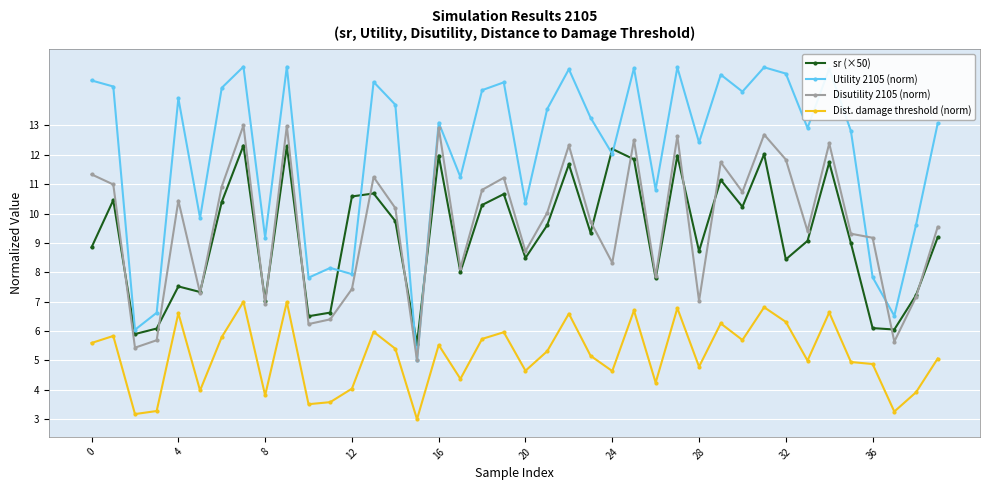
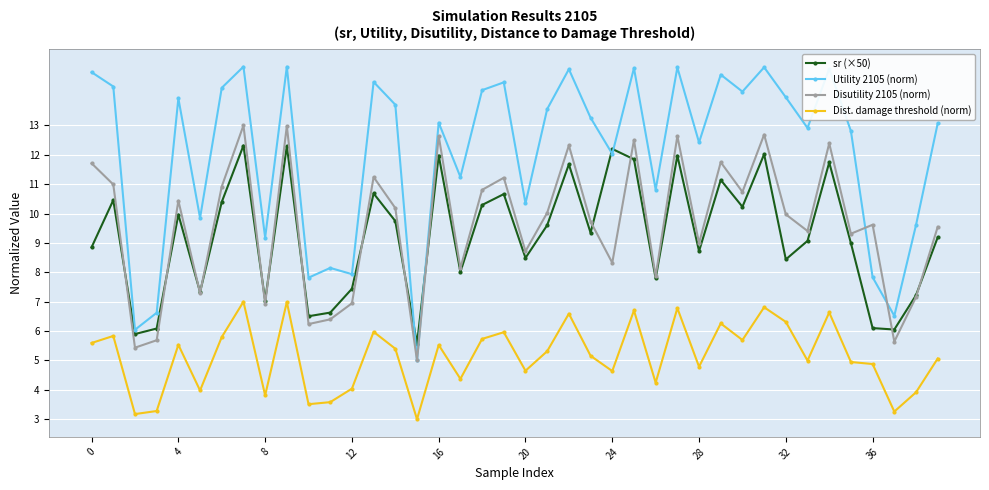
Utility 2105 (norm), 0: 14.5 -> 14.8
Disutility 2105 (norm), 0: 11.3 -> 11.7
sr (×50), 4: 7.5 -> 10.0
Dist. damage threshold (norm), 4: 6.6 -> 5.5
sr (×50), 12: 10.6 -> 7.4
Disutility 2105 (norm), 12: 7.4 -> 6.9
Disutility 2105 (norm), 16: 12.9 -> 12.6
Disutility 2105 (norm), 28: 7.0 -> 9.0
Utility 2105 (norm), 32: 14.8 -> 14.0
Disutility 2105 (norm), 32: 11.8 -> 10.0
Disutility 2105 (norm), 36: 9.2 -> 9.6
